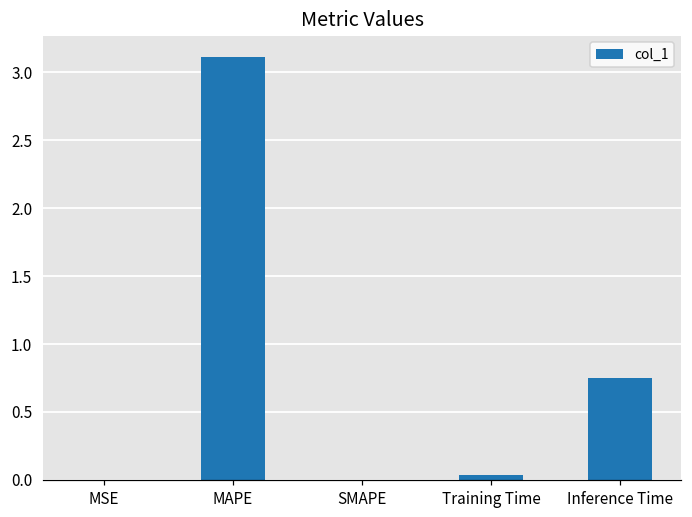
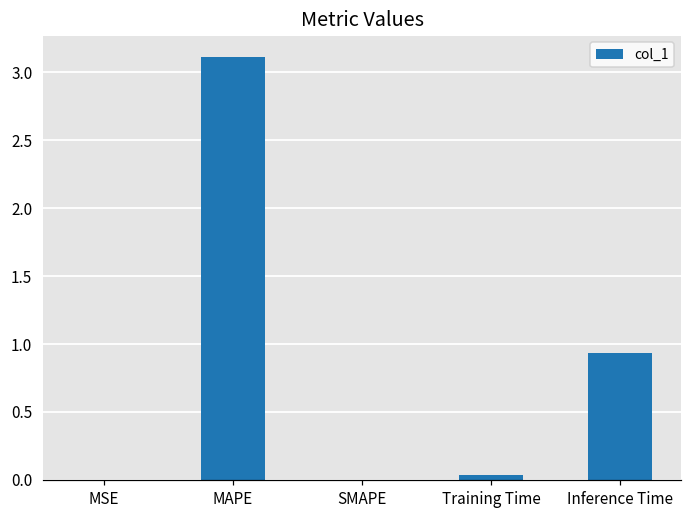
Inference Time: 0.75 -> 0.93
